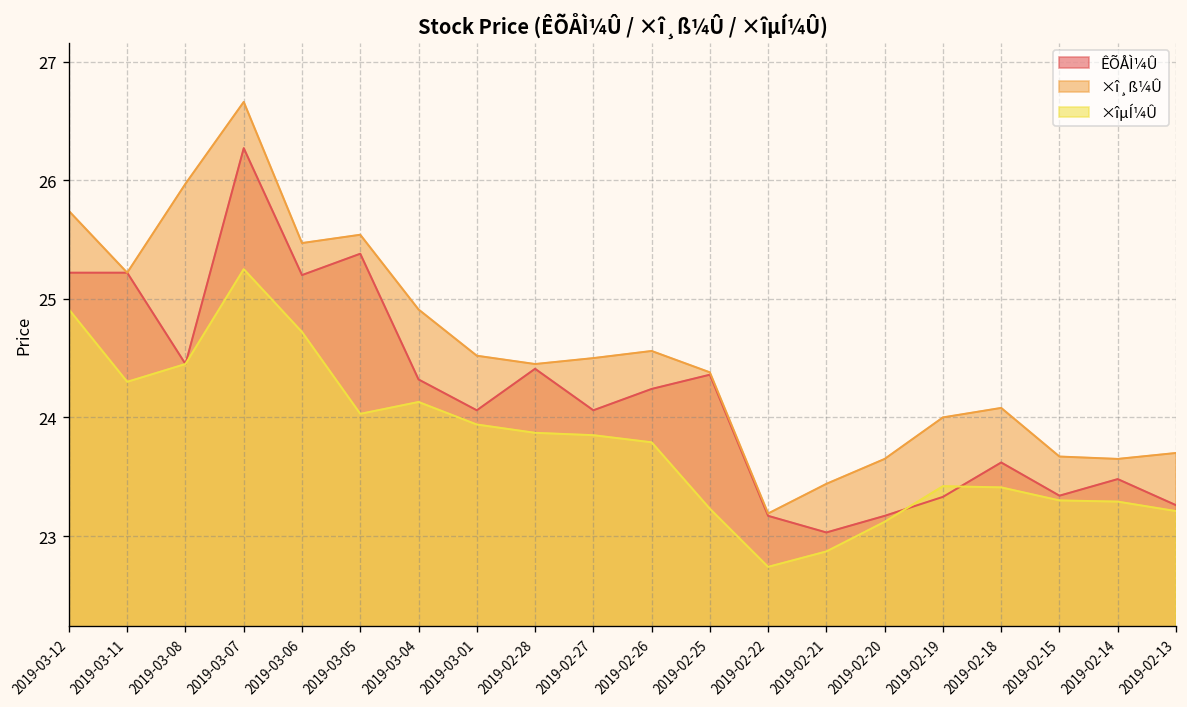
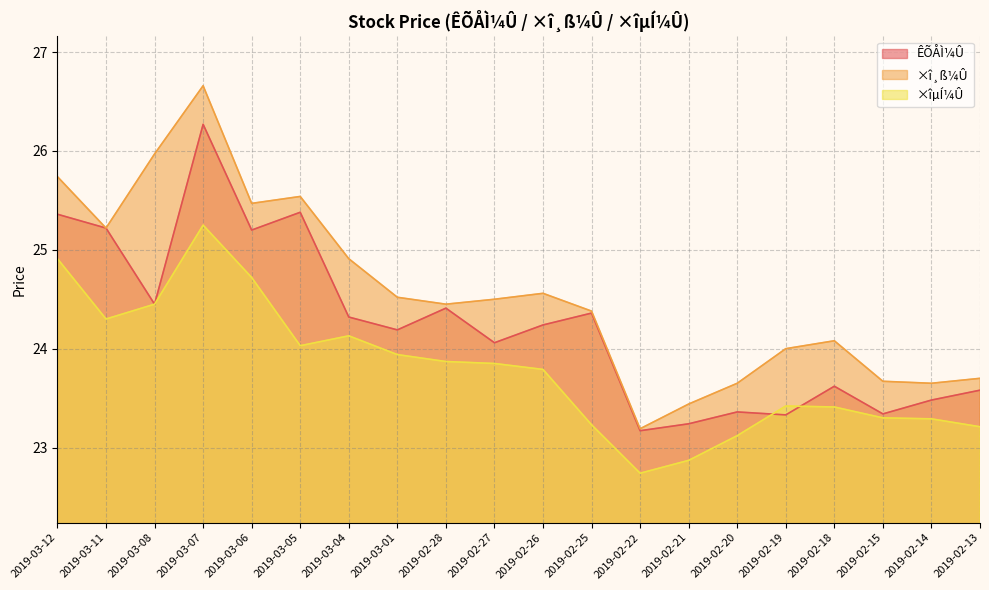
ÊÕÅÌ¼Û, 2019-03-12: 25.2 -> 25.4
ÊÕÅÌ¼Û, 2019-03-01: 24.1 -> 24.2
ÊÕÅÌ¼Û, 2019-02-21: 23.0 -> 23.2
ÊÕÅÌ¼Û, 2019-02-20: 23.2 -> 23.4
ÊÕÅÌ¼Û, 2019-02-13: 23.3 -> 23.6
